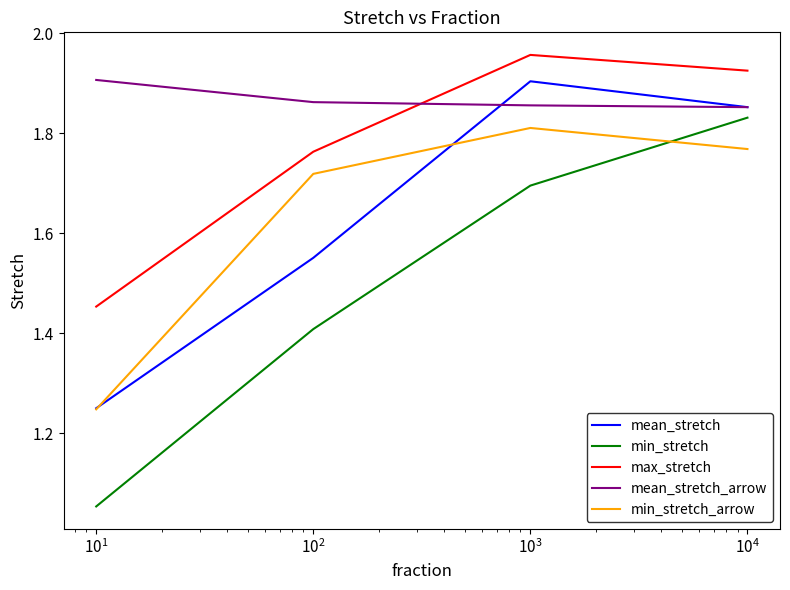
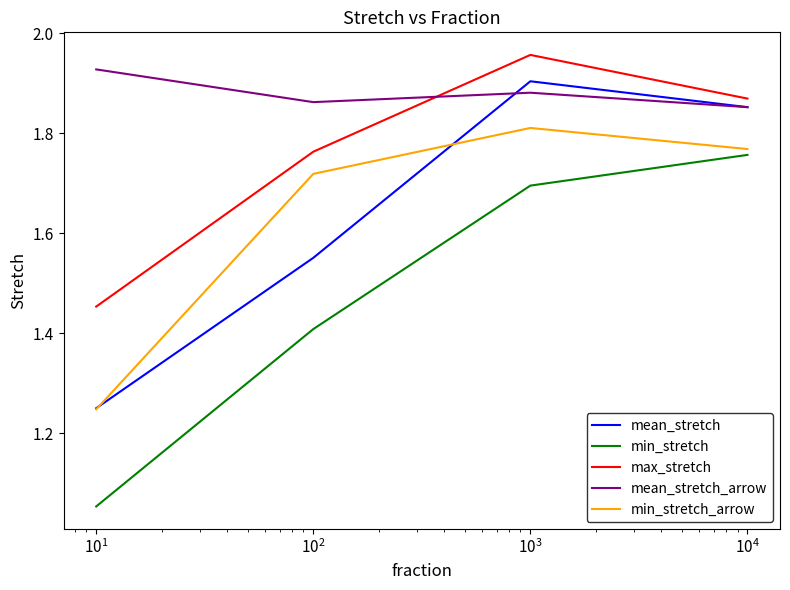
mean_stretch_arrow, 10^1: 1.91 -> 1.93
mean_stretch_arrow, 10^3: 1.86 -> 1.88
min_stretch, 10^4: 1.83 -> 1.76
max_stretch, 10^4: 1.93 -> 1.87
